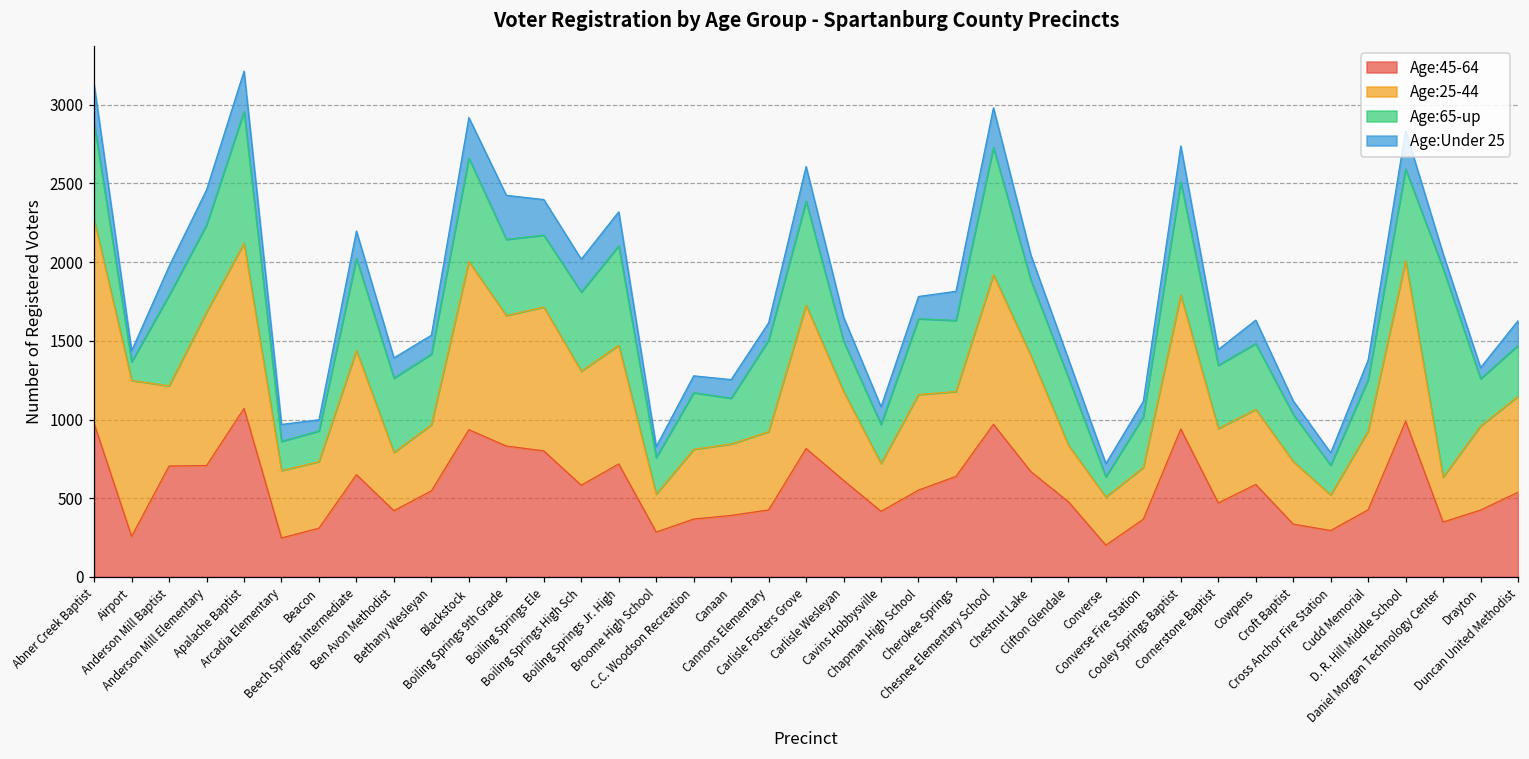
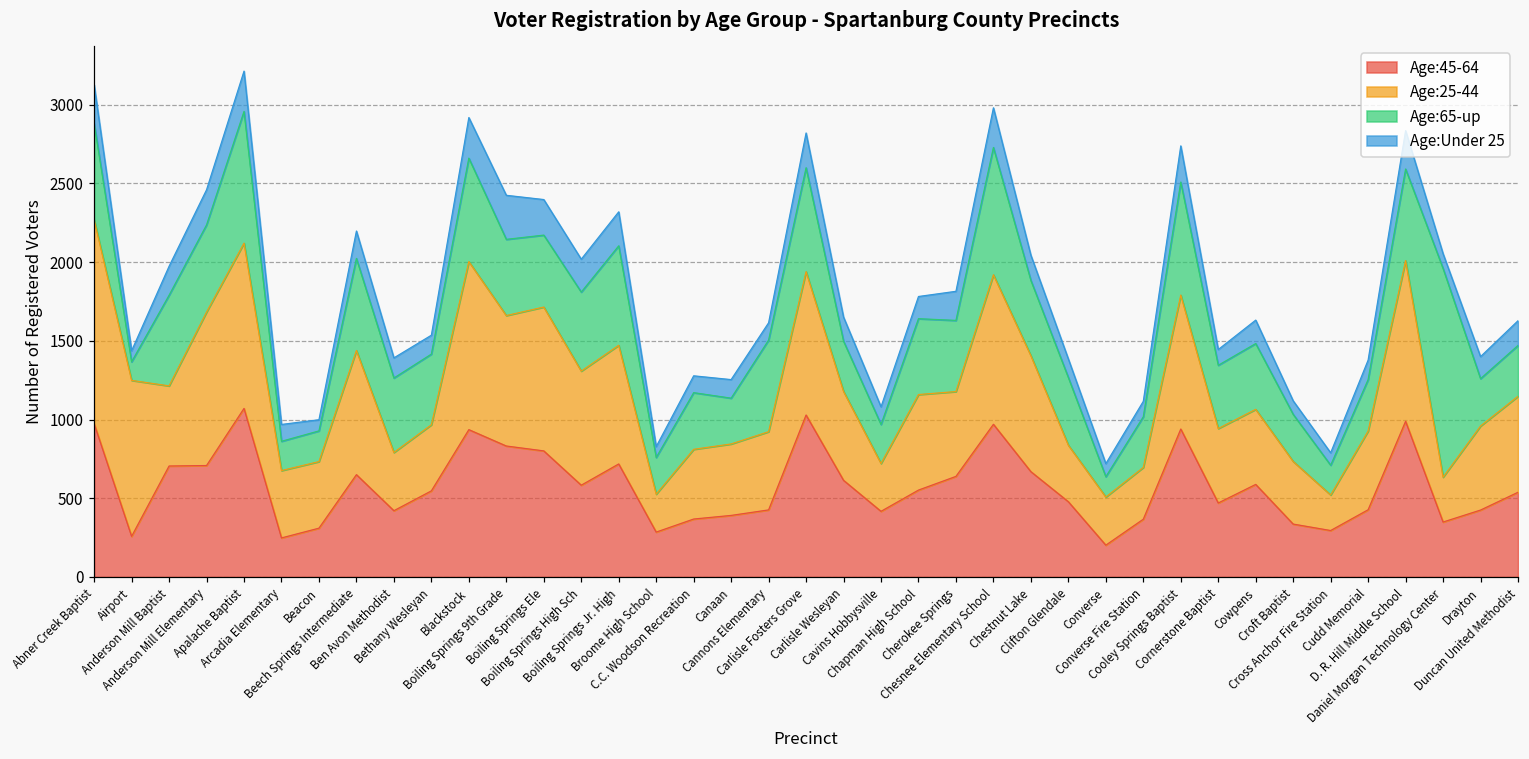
Age:45-64, Carlisle Fosters Grove: 820 -> 1030
Age:Under 25, Drayton: 70 -> 140
